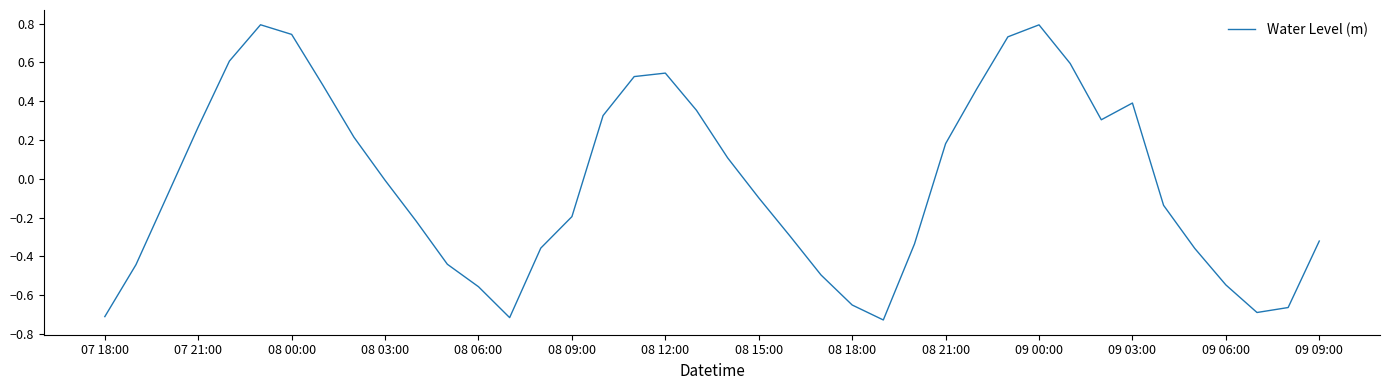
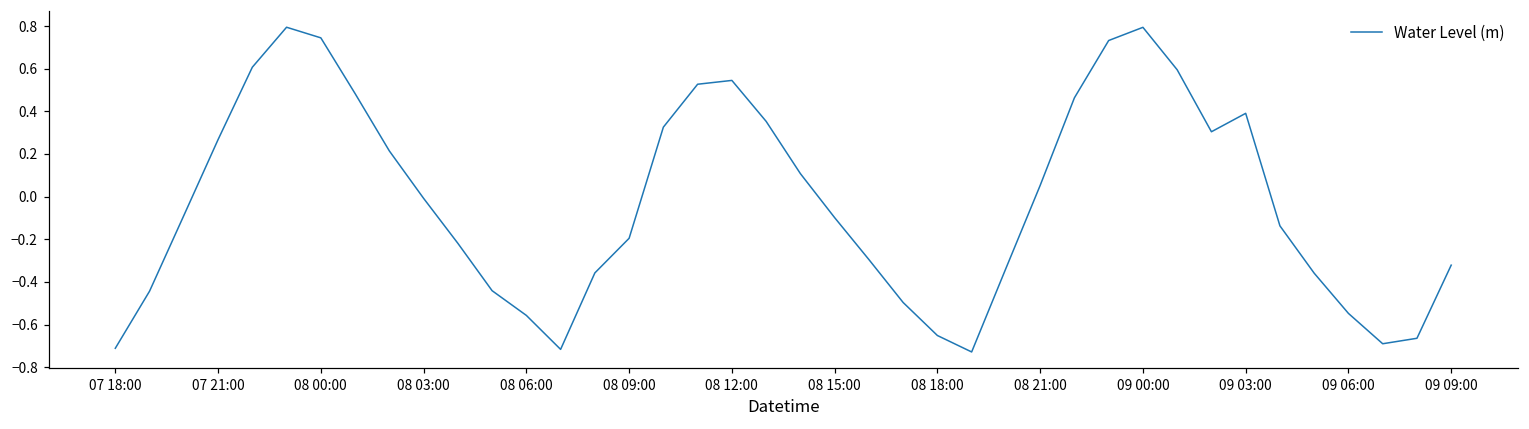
08 21:00: 0.18 -> 0.05
